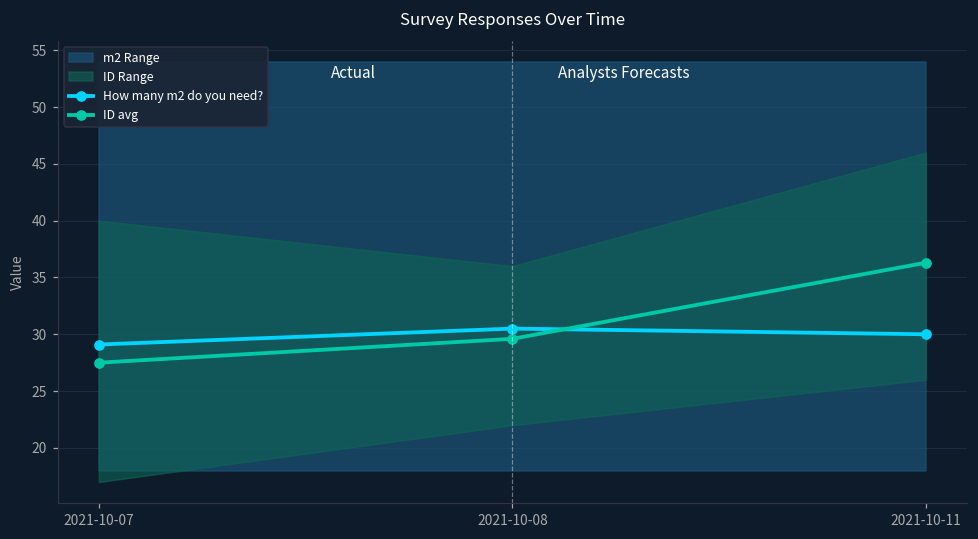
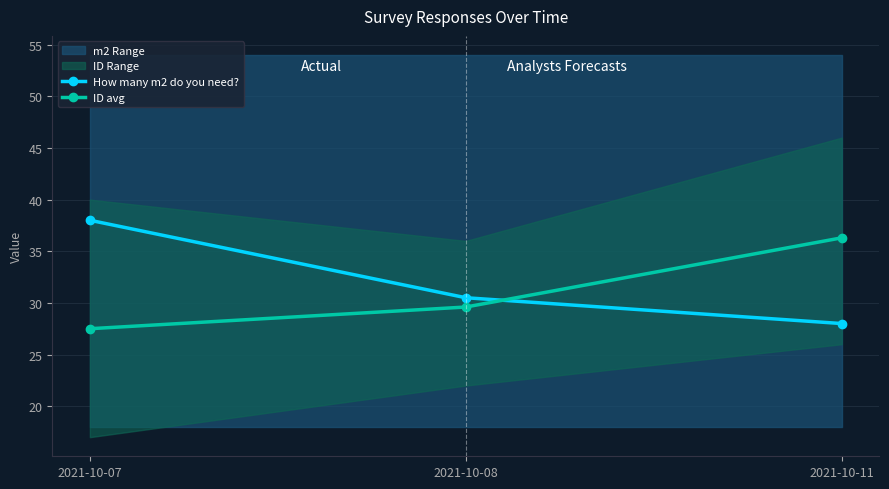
How many m2 do you need?, 2021-10-07: 29.1 -> 38.0
How many m2 do you need?, 2021-10-11: 30 -> 28
